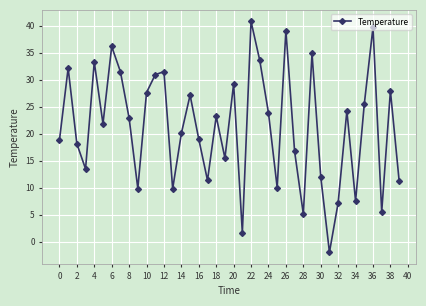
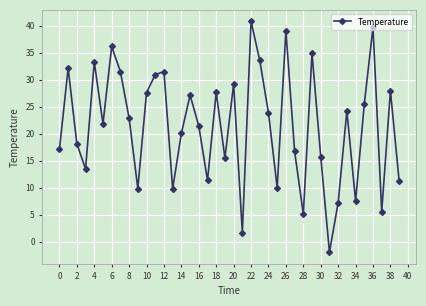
0: 19 -> 17
16: 19 -> 21
18: 23 -> 28
30: 12 -> 16
